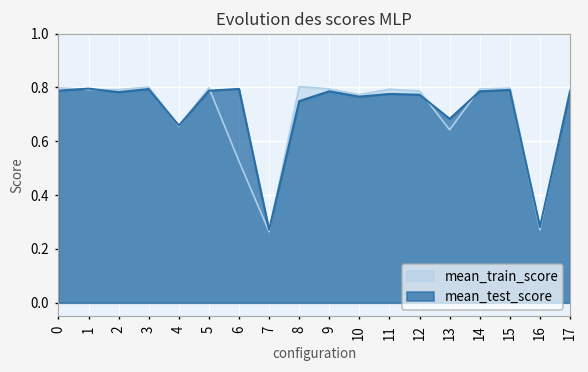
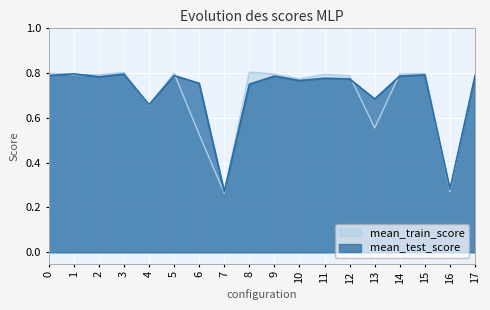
mean_test_score, 6: 0.79 -> 0.75
mean_train_score, 13: 0.64 -> 0.55
